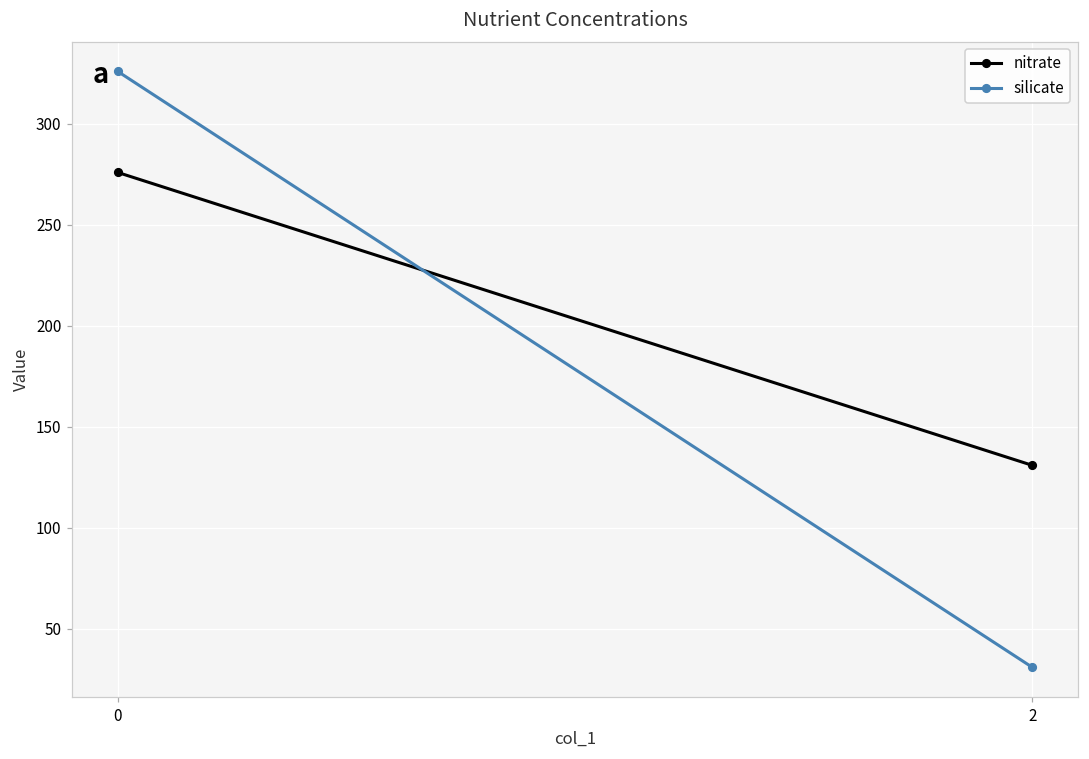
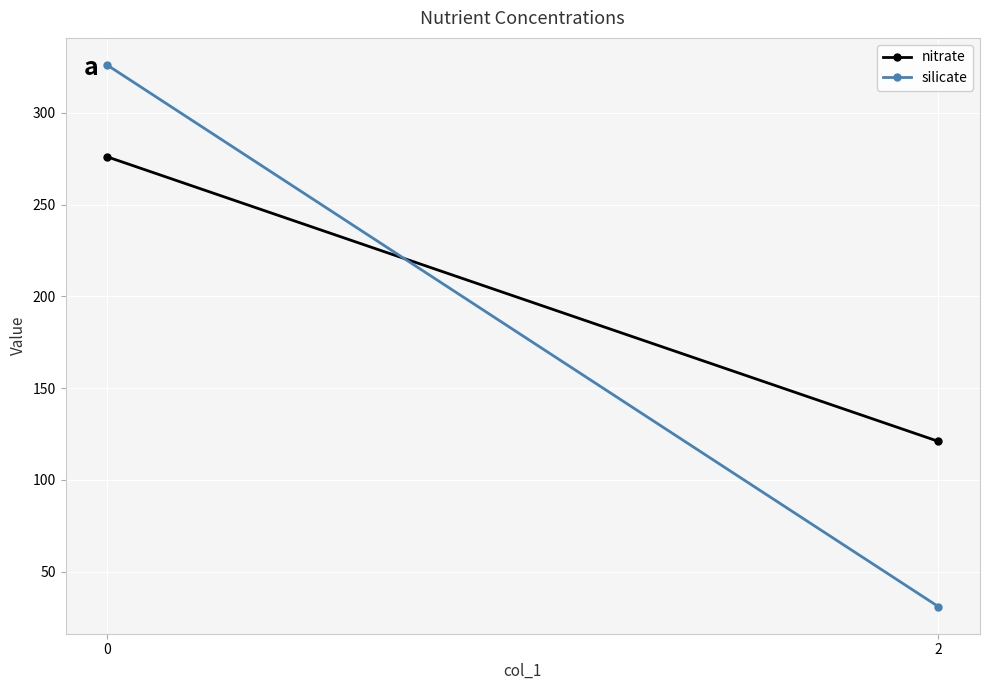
nitrate, 2: 131 -> 121
